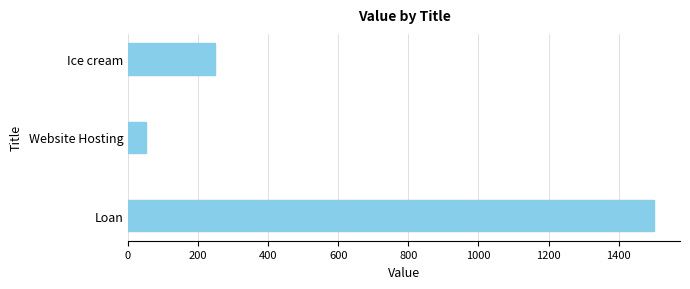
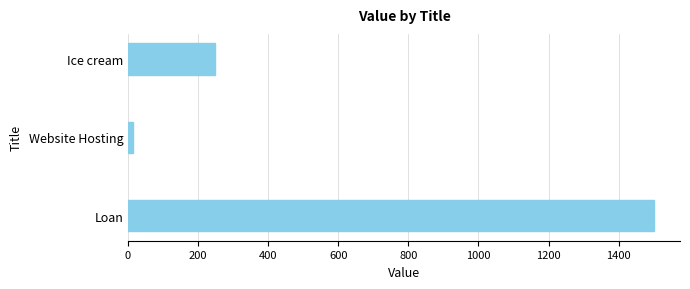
Website Hosting: 50 -> 20
